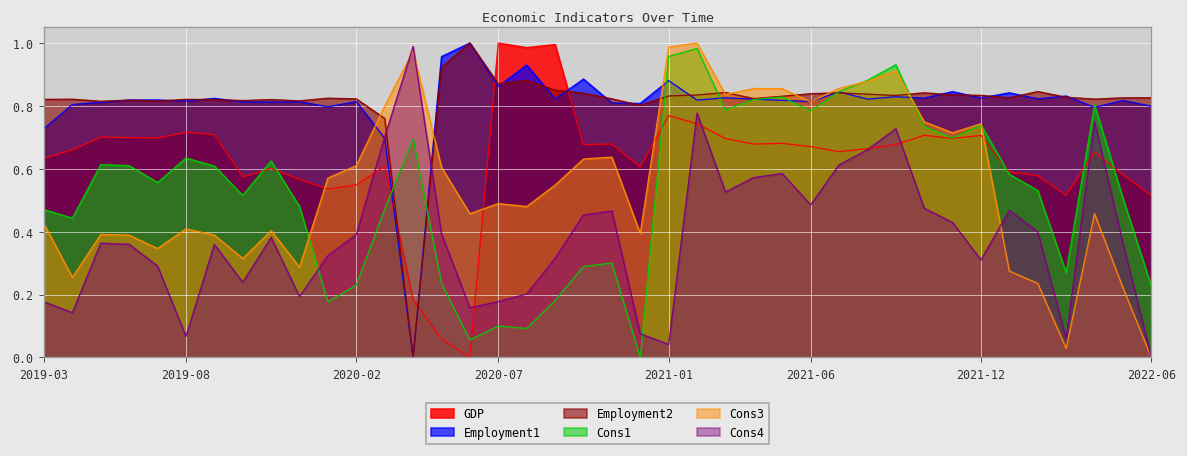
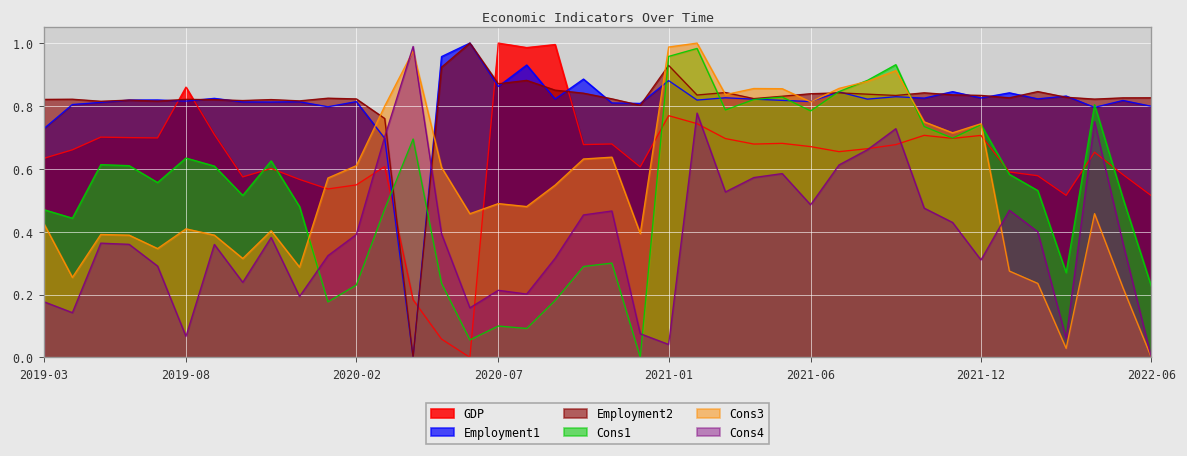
GDP, 2019-08: 0.72 -> 0.86
Cons4, 2020-07: 0.18 -> 0.21
Employment2, 2021-01: 0.83 -> 0.93
